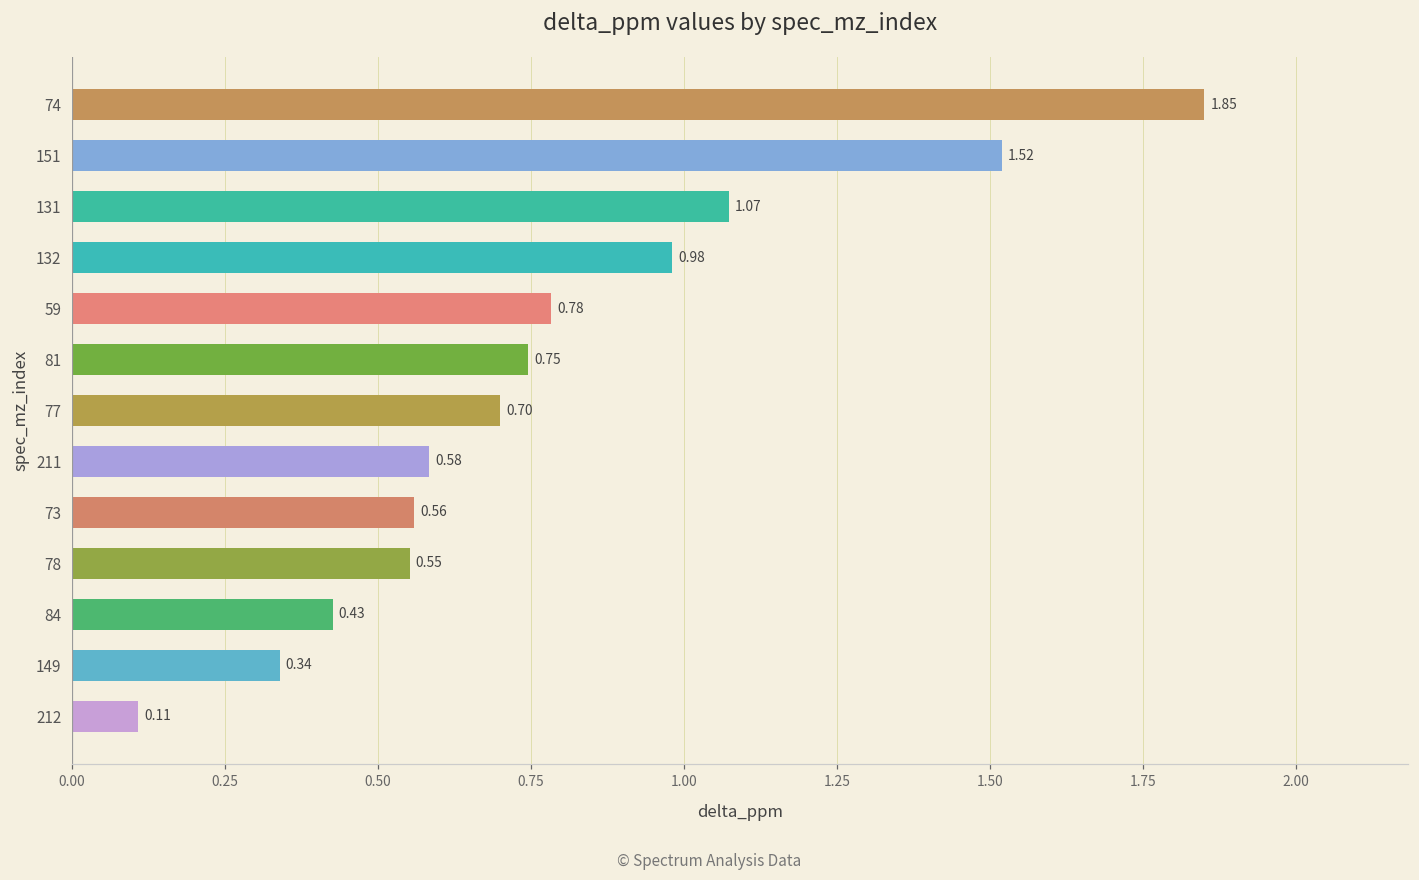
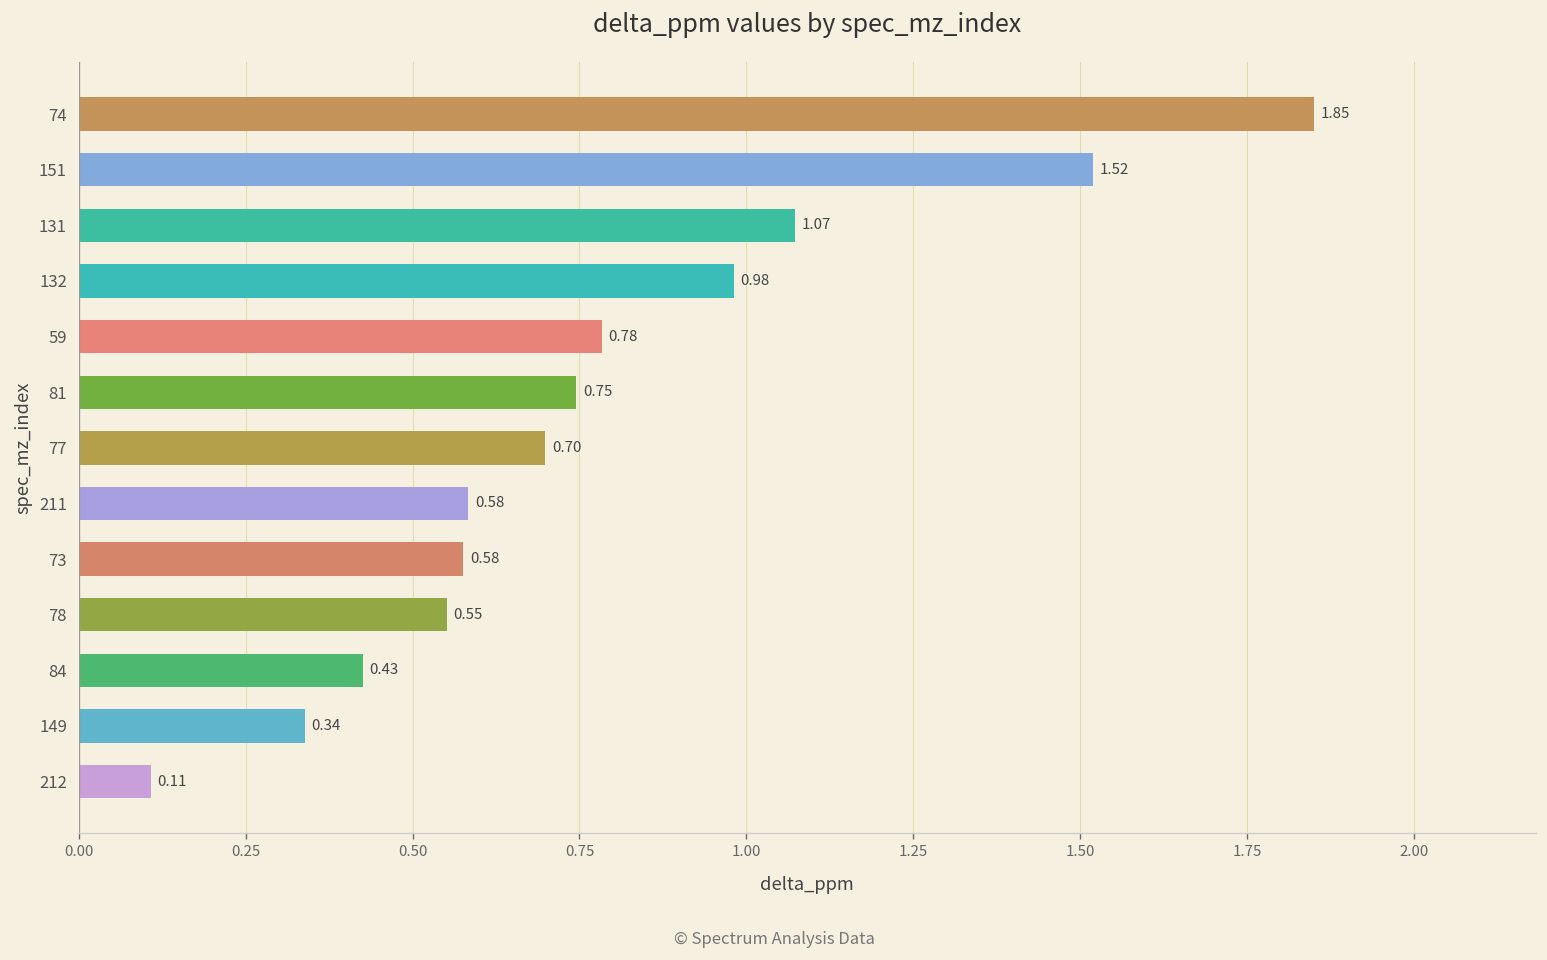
73: 0.56 -> 0.58
